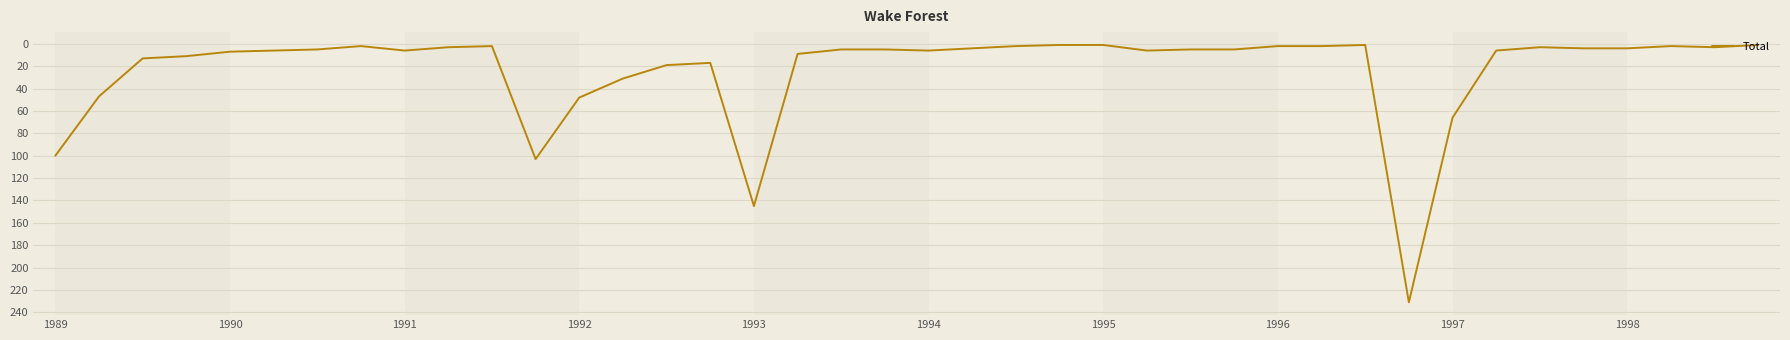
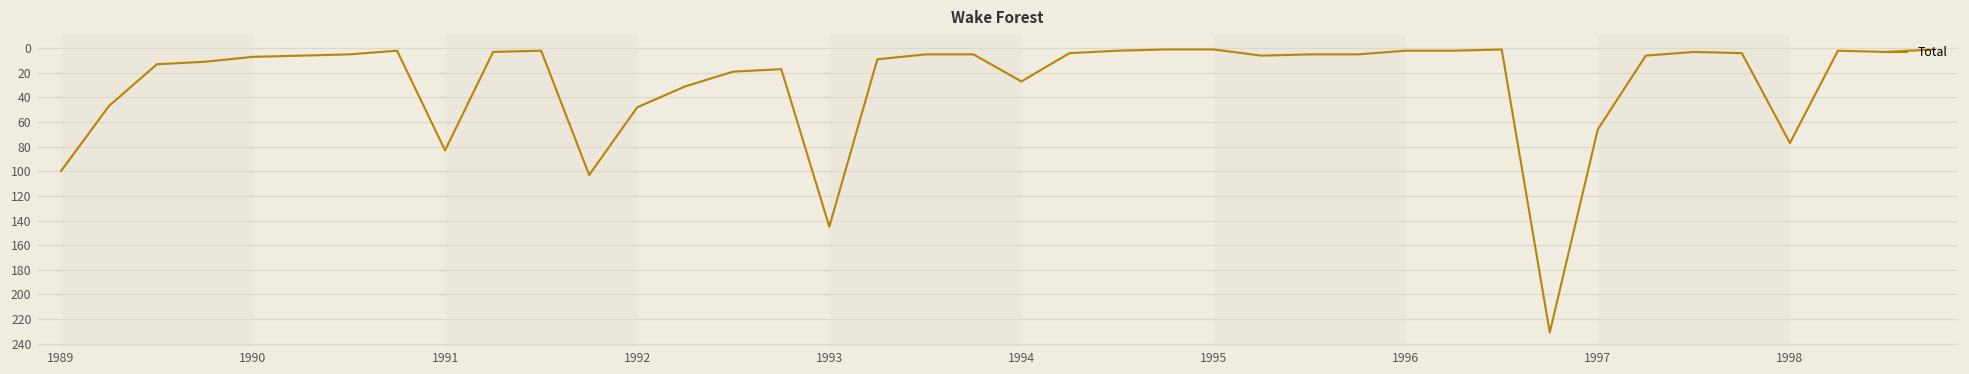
1991: 6 -> 83
1994: 6 -> 27
1998: 4 -> 77
